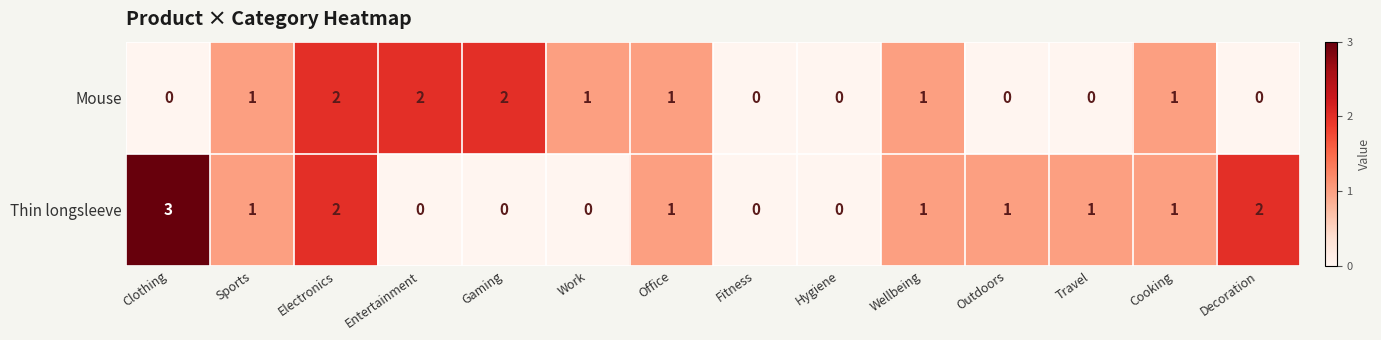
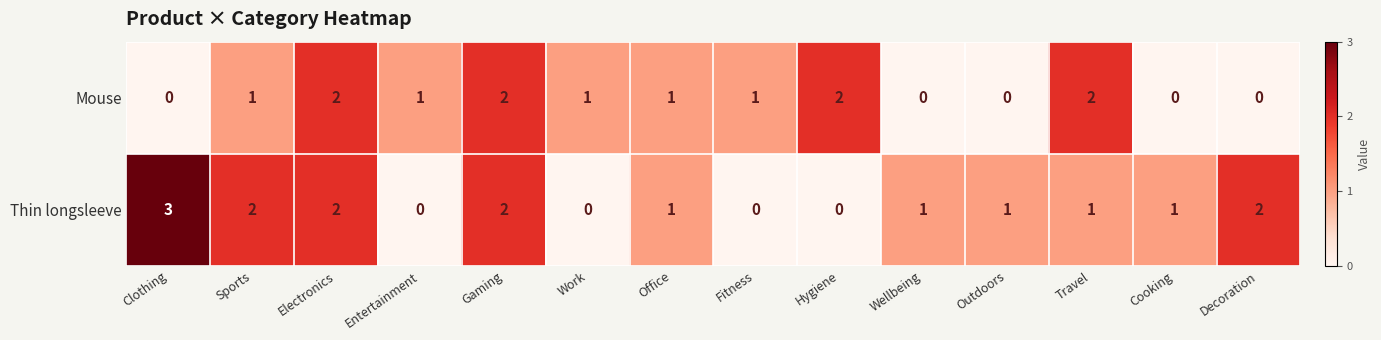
Mouse, Entertainment: 2 -> 1
Mouse, Fitness: 0 -> 1
Mouse, Hygiene: 0 -> 2
Mouse, Wellbeing: 1 -> 0
Mouse, Travel: 0 -> 2
Mouse, Cooking: 1 -> 0
Thin longsleeve, Sports: 1 -> 2
Thin longsleeve, Gaming: 0 -> 2
